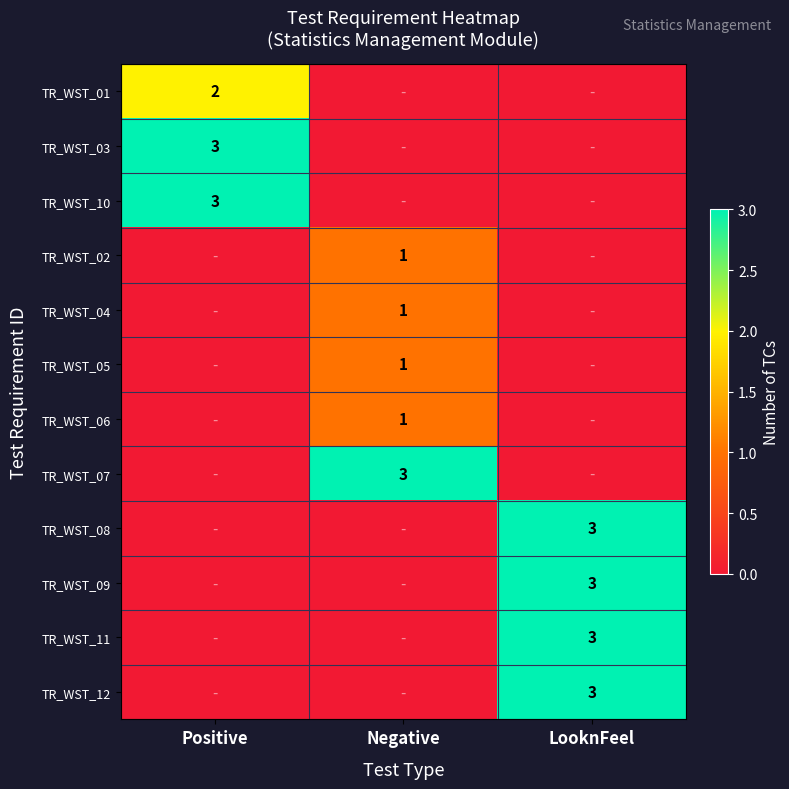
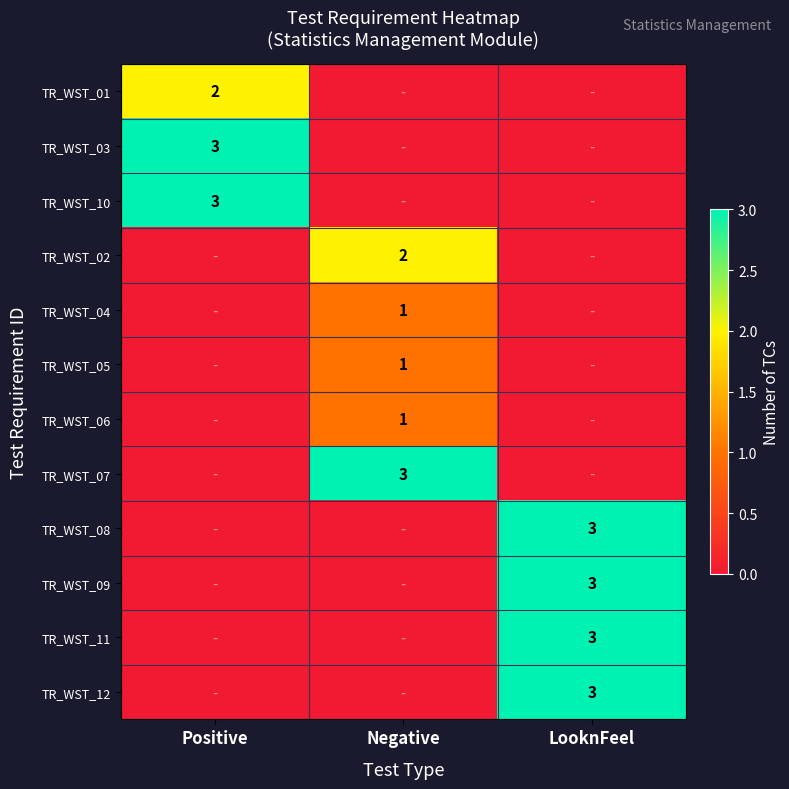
TR_WST_02, Negative: 1 -> 2
